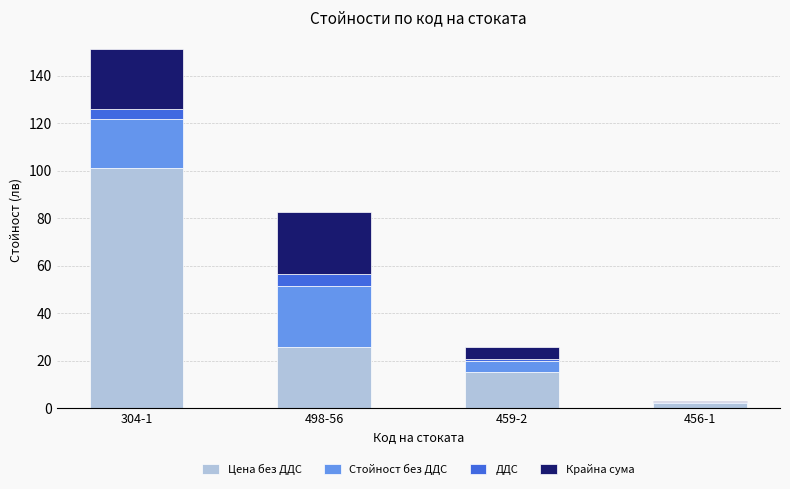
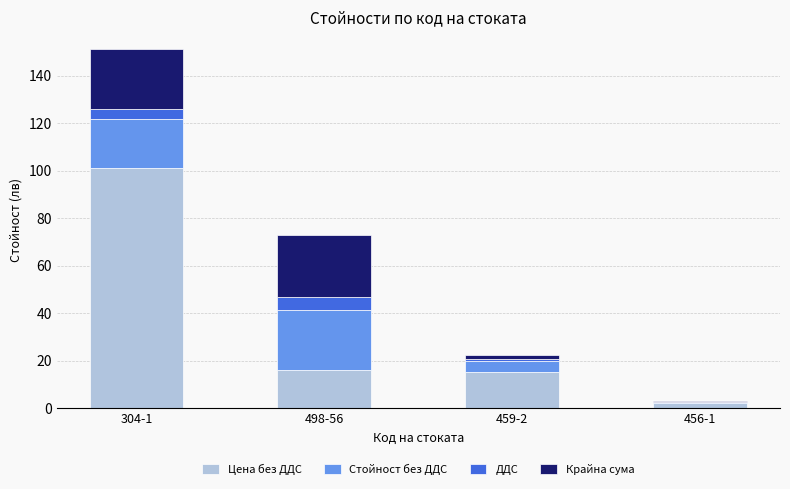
Цена без ДДС, 498-56: 26 -> 16
Крайна сума, 459-2: 5 -> 2
